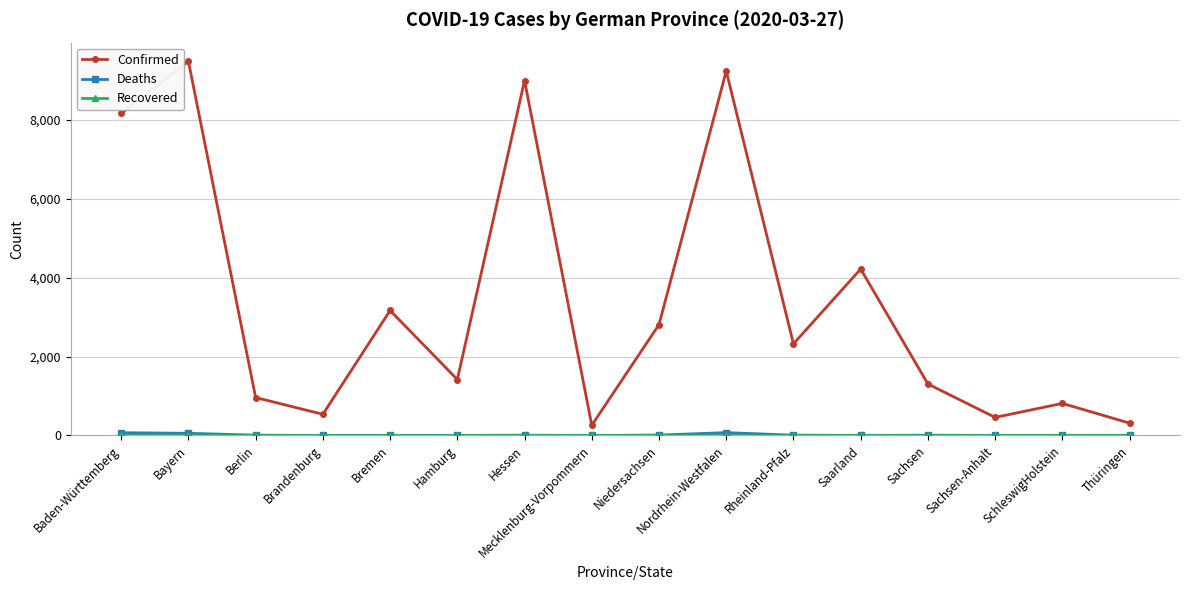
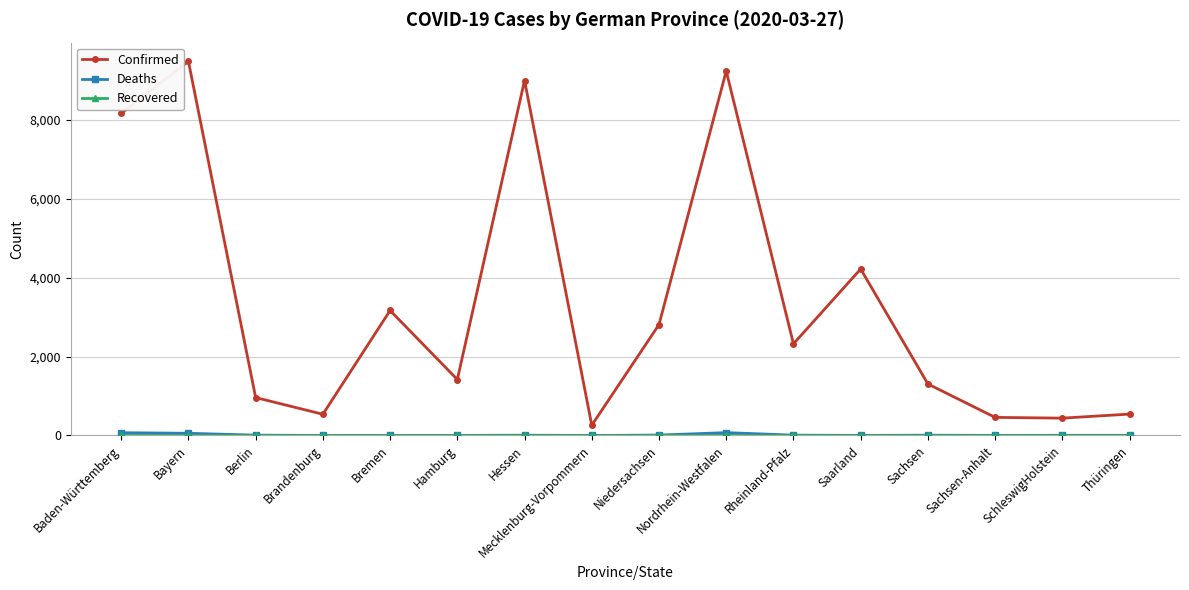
Confirmed, SchleswigHolstein: 800 -> 400
Confirmed, Thüringen: 300 -> 500
